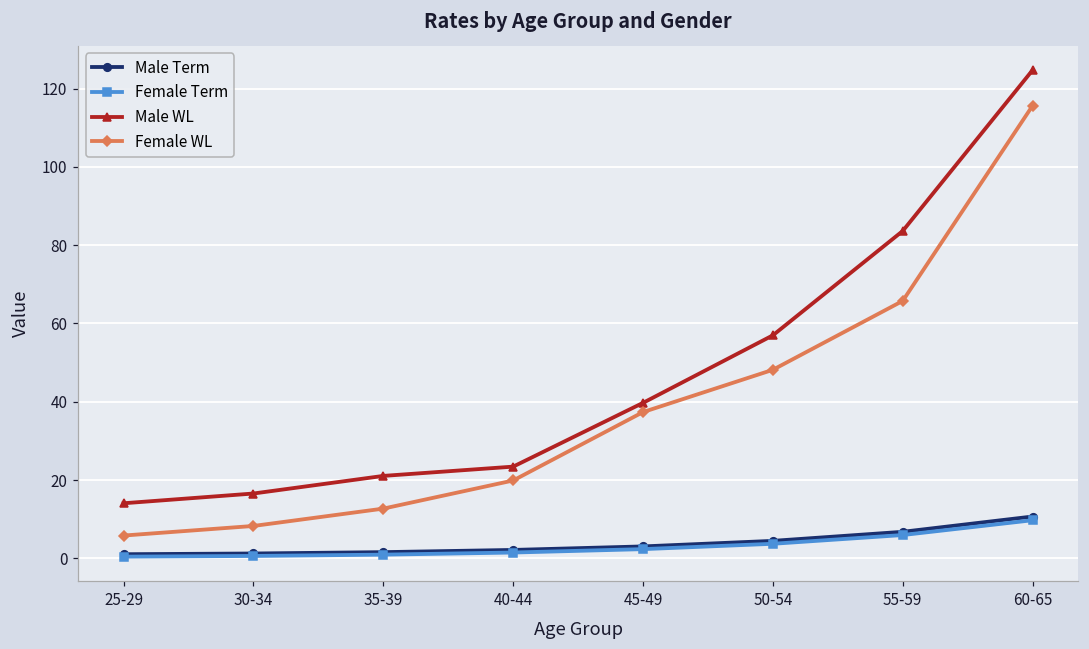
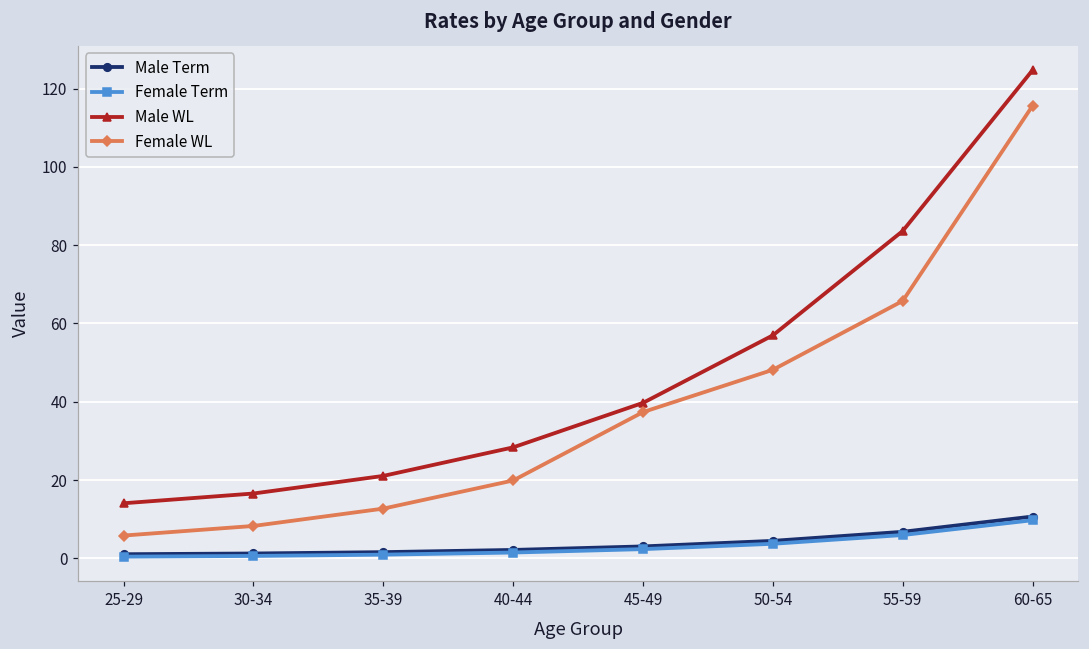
Male WL, 40-44: 23 -> 28
